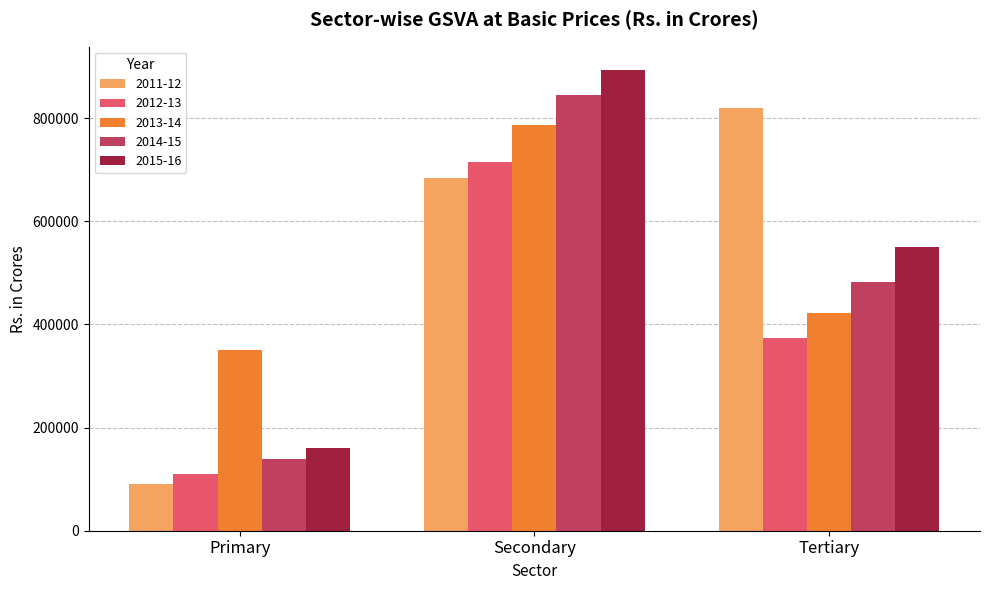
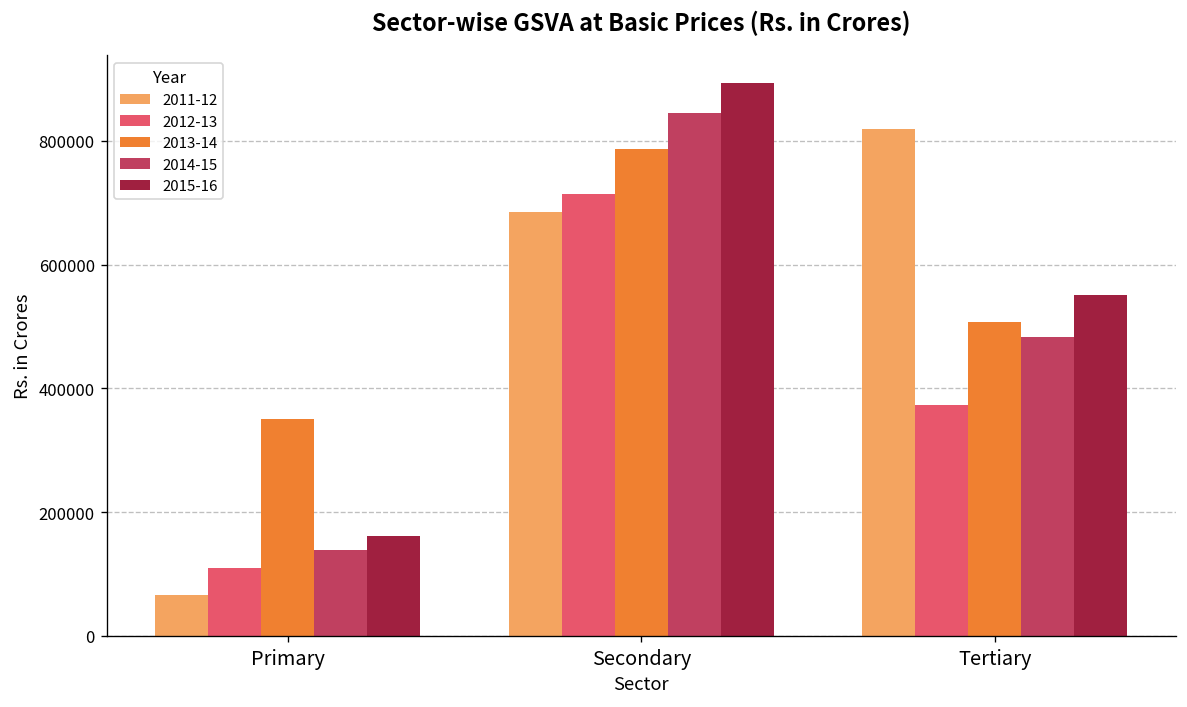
2011-12, Primary: 90000 -> 70000
2013-14, Tertiary: 420000 -> 510000
